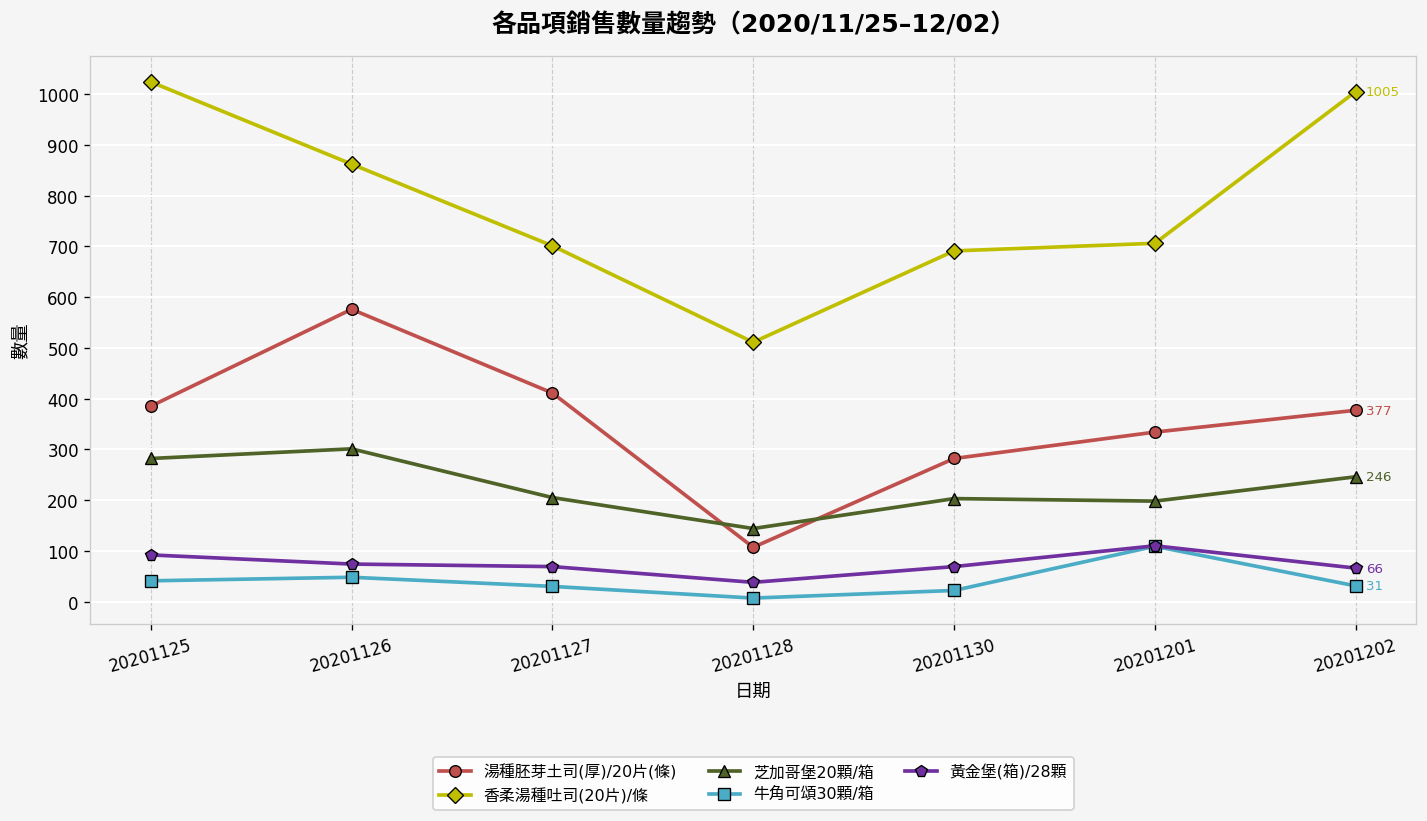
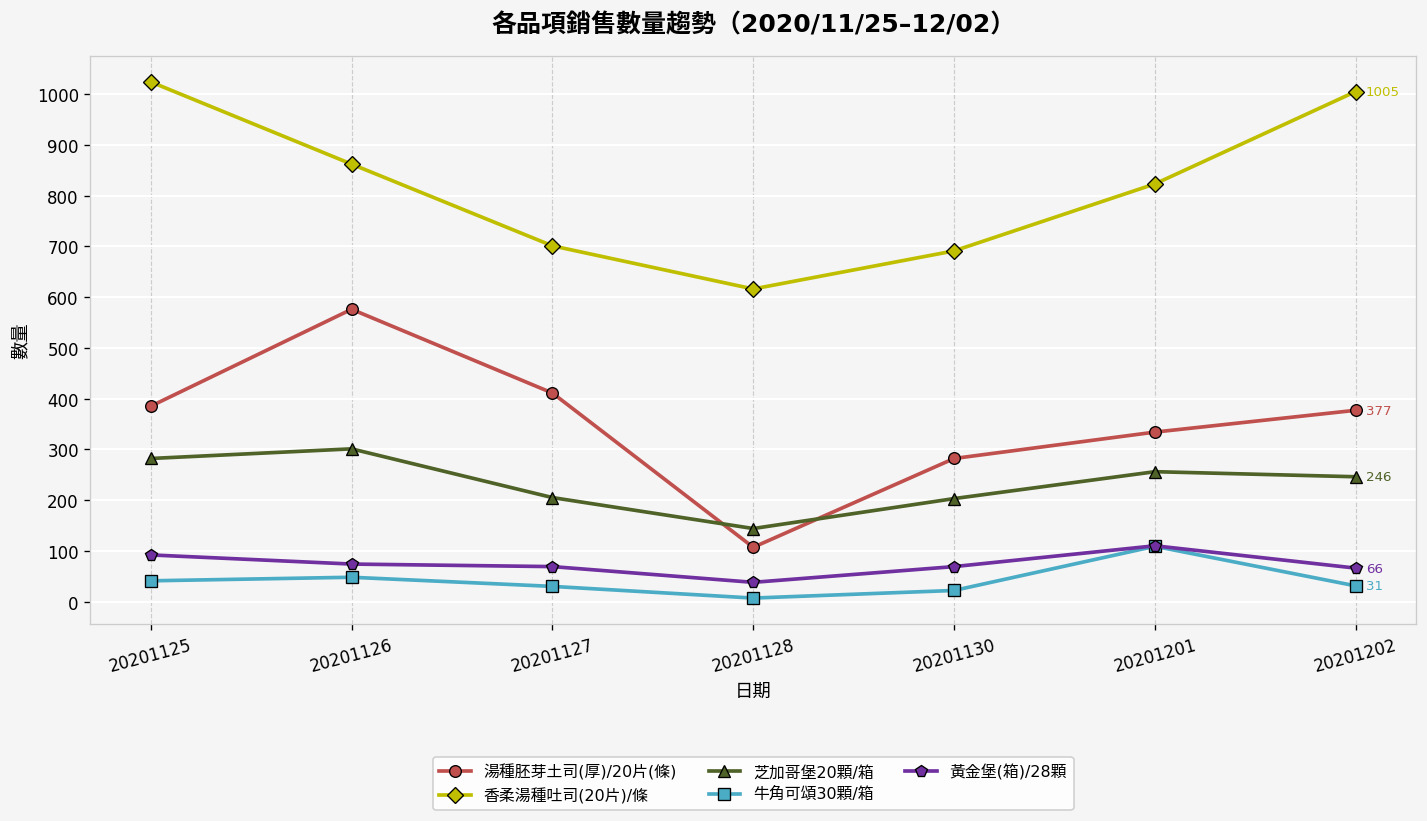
香柔湯種吐司(20片)/條, 20201128: 510 -> 620
香柔湯種吐司(20片)/條, 20201201: 710 -> 820
芝加哥堡20顆/箱, 20201201: 200 -> 260
